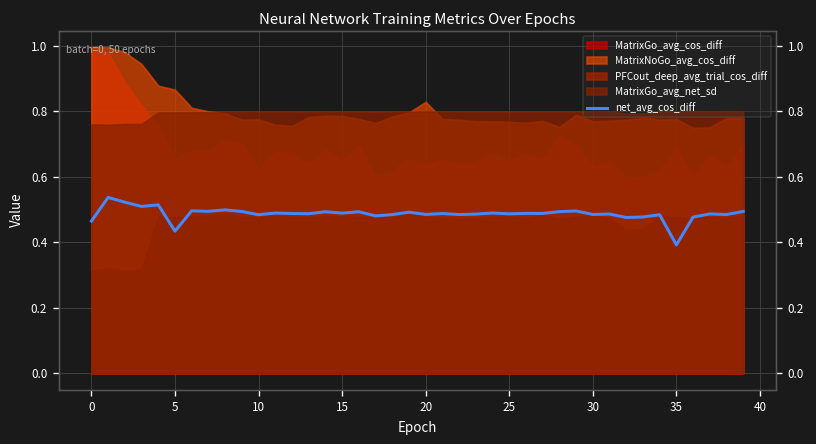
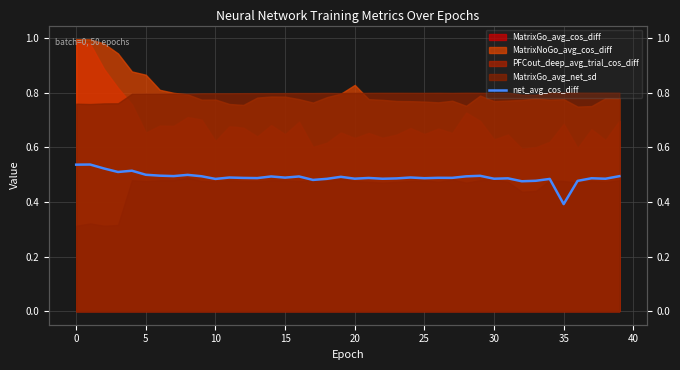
net_avg_cos_diff, 0: 0.46 -> 0.54
net_avg_cos_diff, 5: 0.43 -> 0.50
